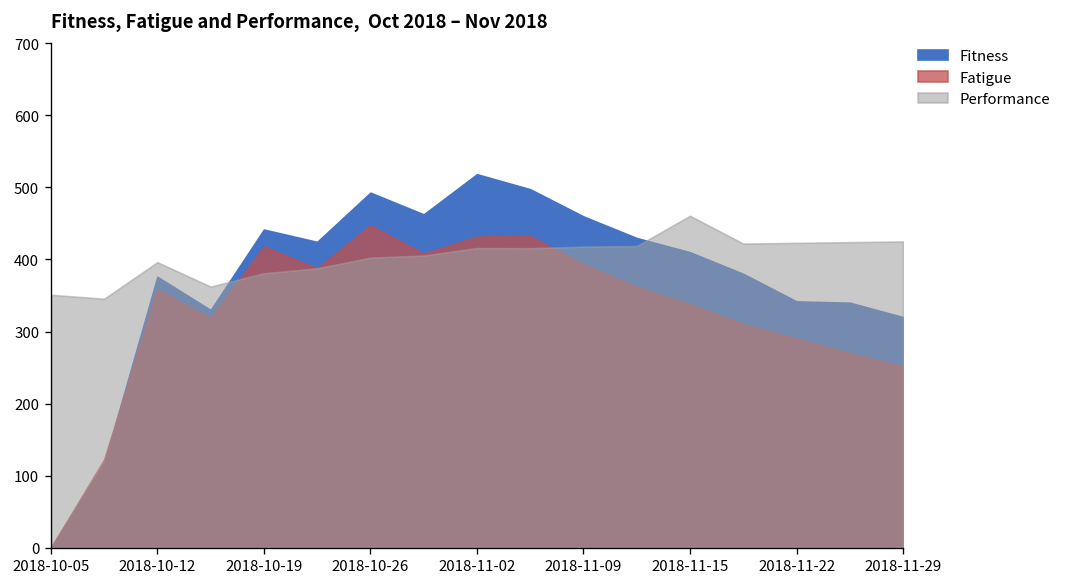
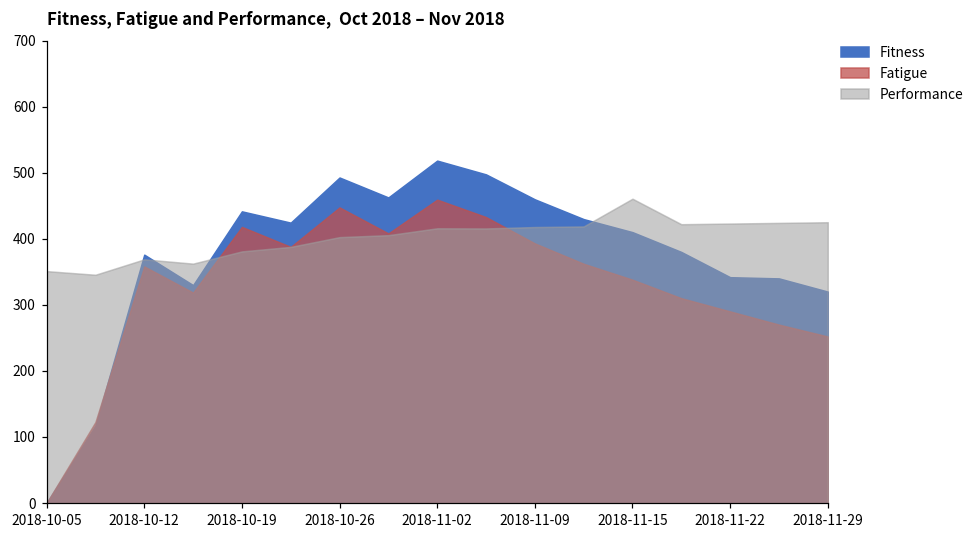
Performance, 2018-10-12: 400 -> 370
Fatigue, 2018-11-02: 430 -> 460
